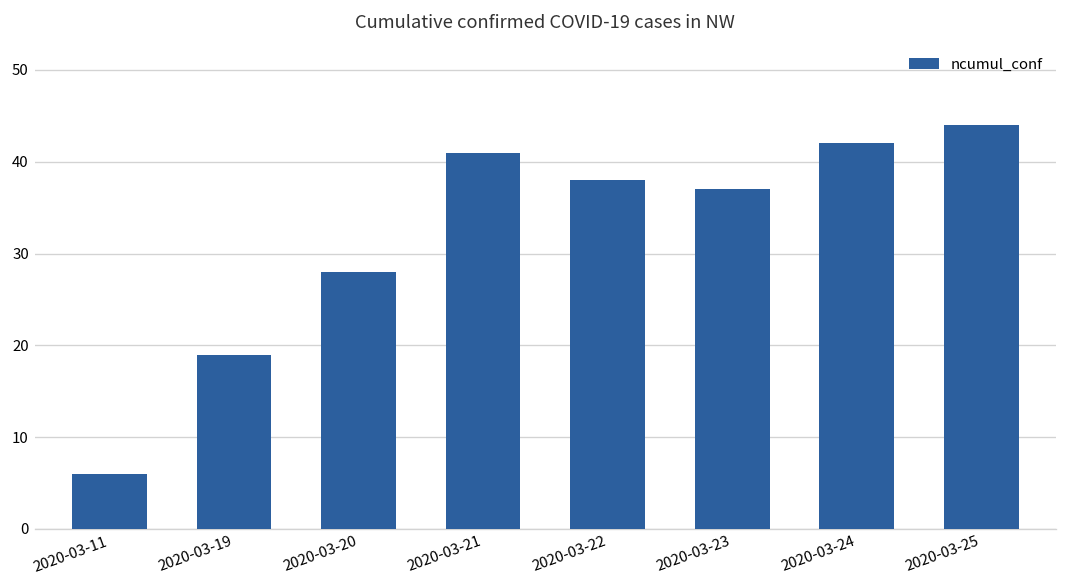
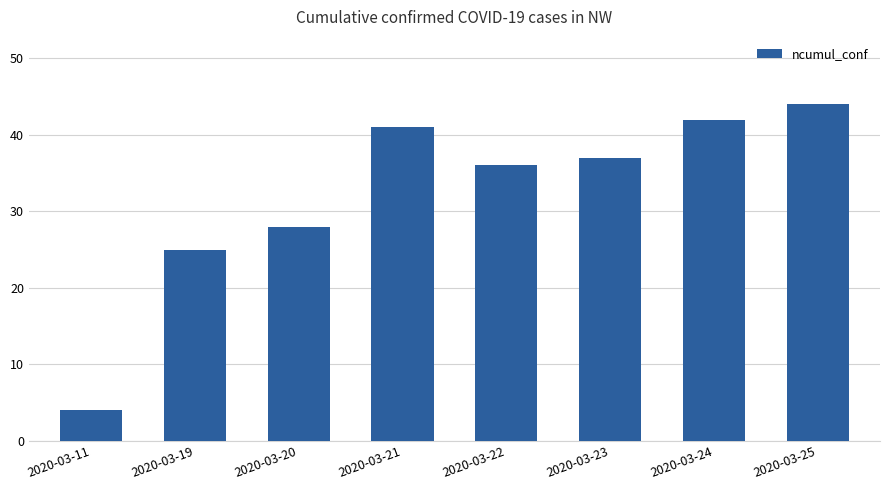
2020-03-11: 6 -> 4
2020-03-19: 19 -> 25
2020-03-22: 38 -> 36
